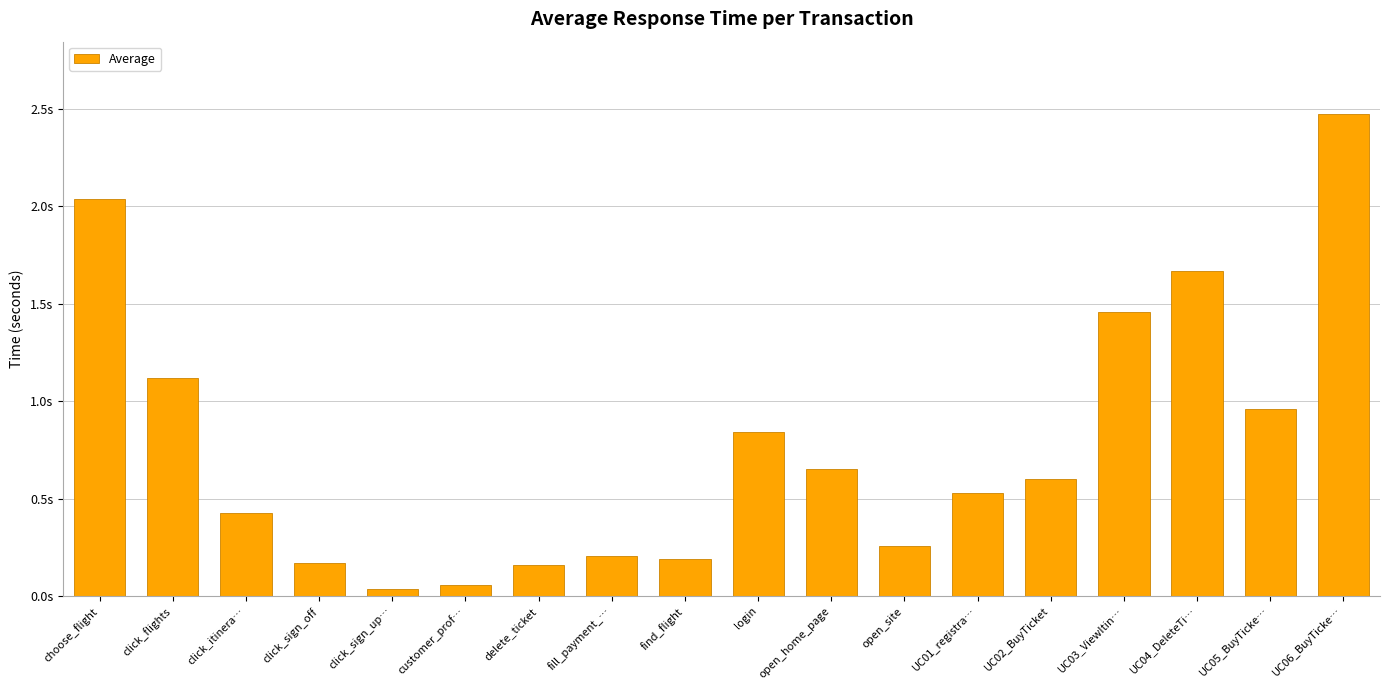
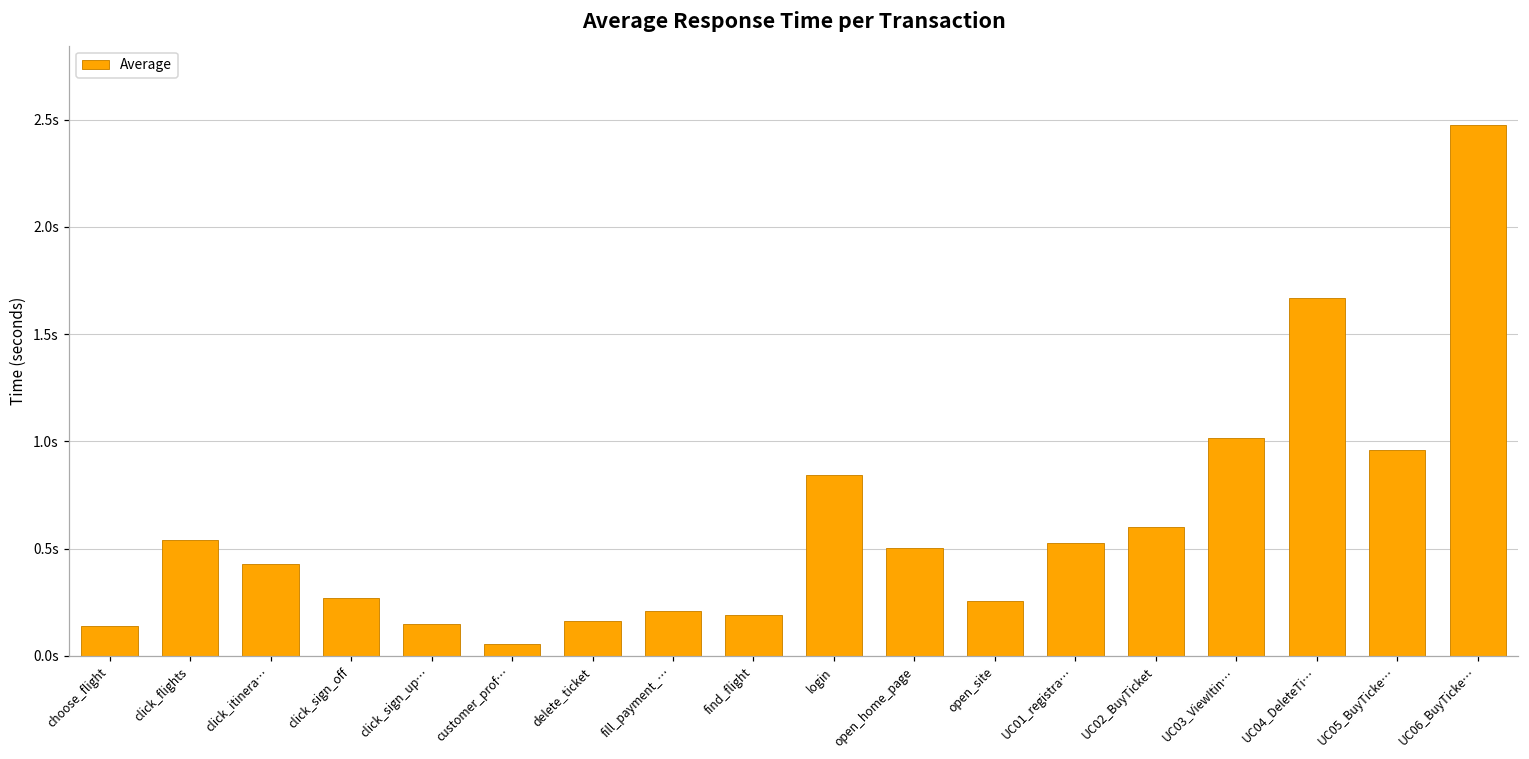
choose_flight: 2.04s -> 0.14s
click_flights: 1.12s -> 0.54s
click_sign_off: 0.17s -> 0.27s
click_sign_up…: 0.04s -> 0.15s
open_home_page: 0.65s -> 0.50s
UC03_ViewItin…: 1.46s -> 1.01s
